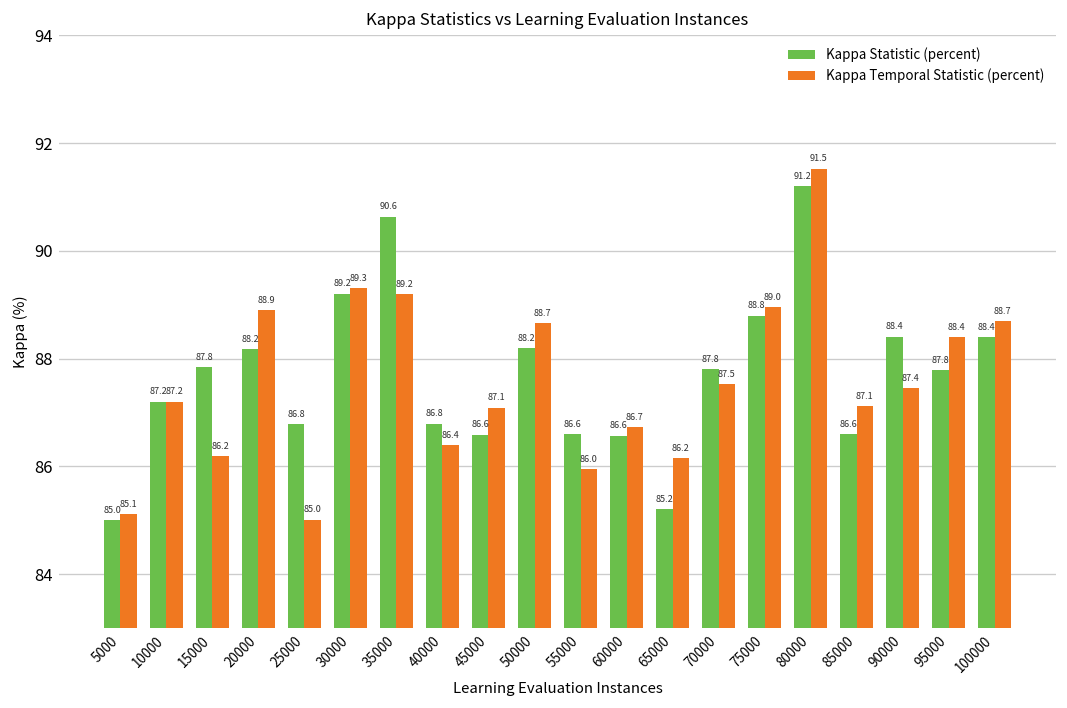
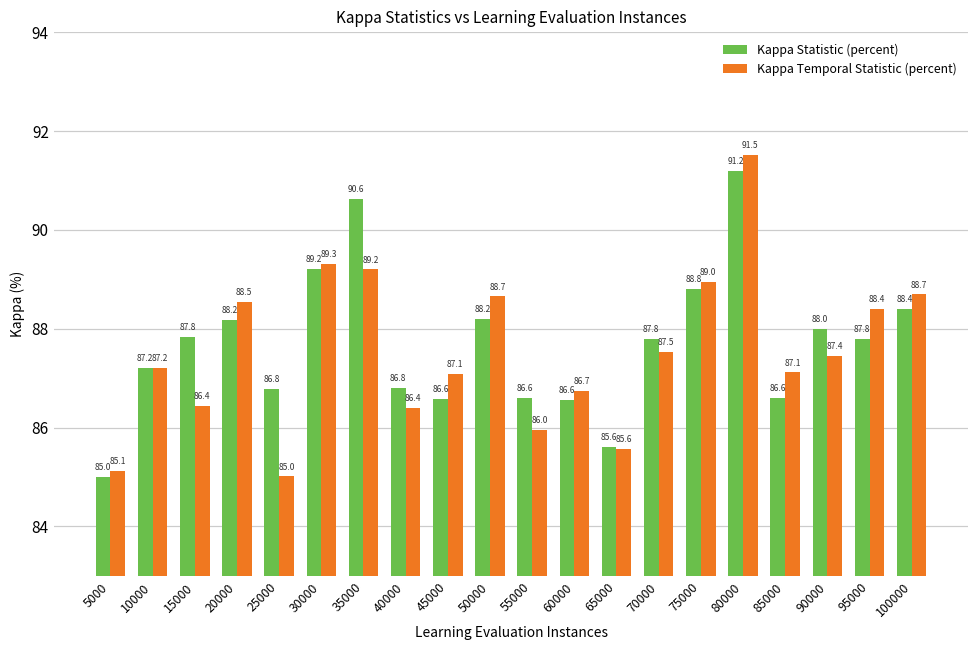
Kappa Temporal Statistic (percent), 15000: 86.2 -> 86.4
Kappa Temporal Statistic (percent), 20000: 88.9 -> 88.5
Kappa Statistic (percent), 65000: 85.2 -> 85.6
Kappa Temporal Statistic (percent), 65000: 86.2 -> 85.6
Kappa Statistic (percent), 90000: 88.4 -> 88.0
